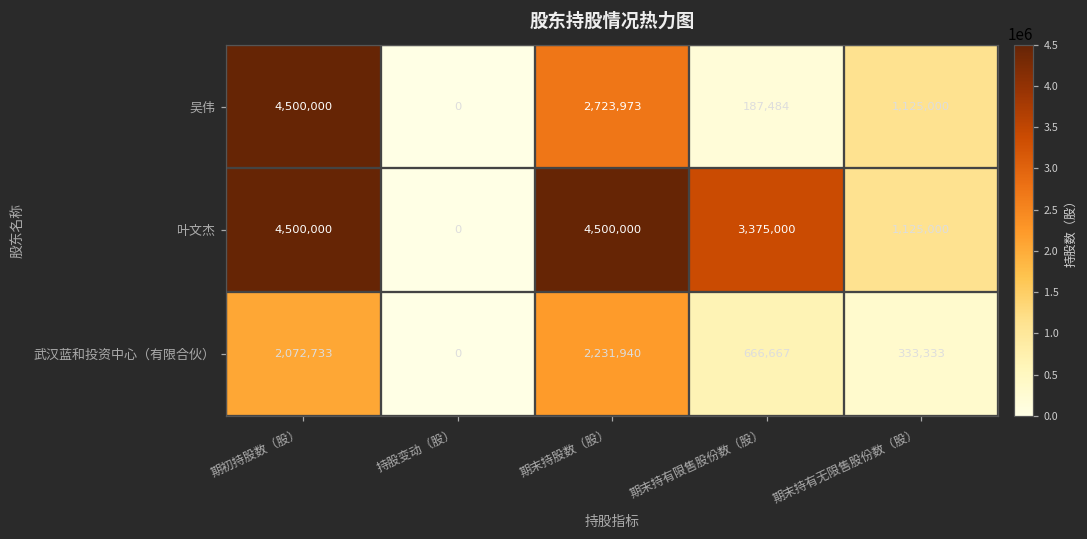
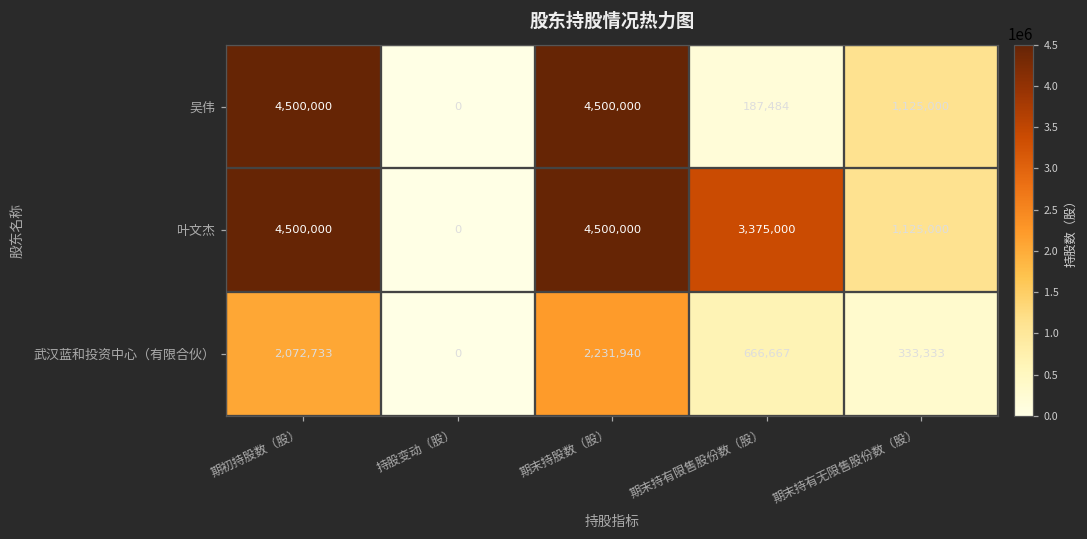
吴伟, 期末持股数（股）: 2,723,973 -> 4,500,000
